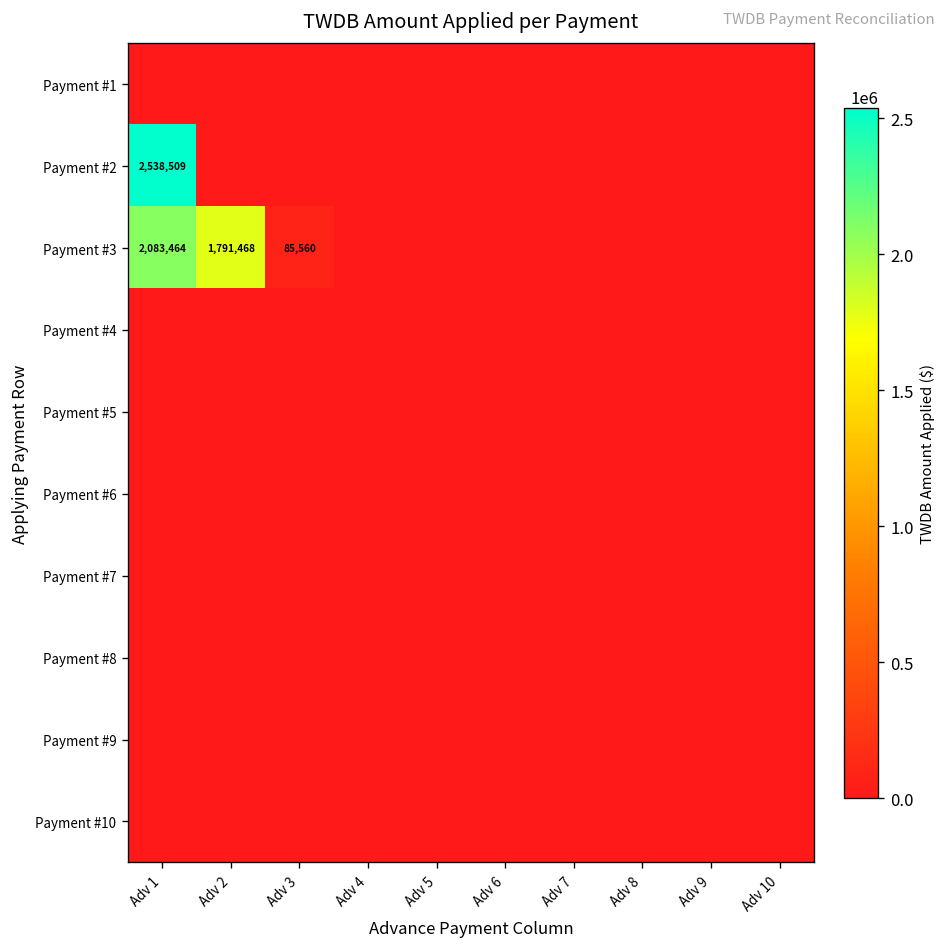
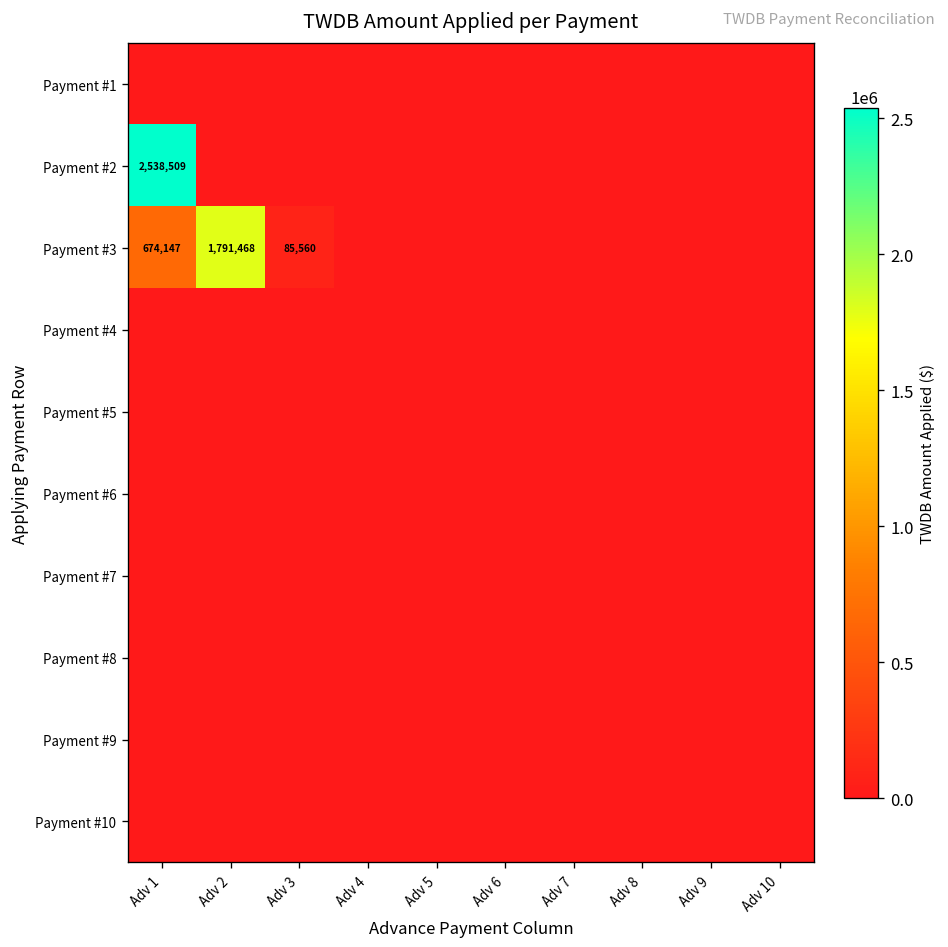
Payment #3, Adv 1: 2,083,464 -> 674,147
